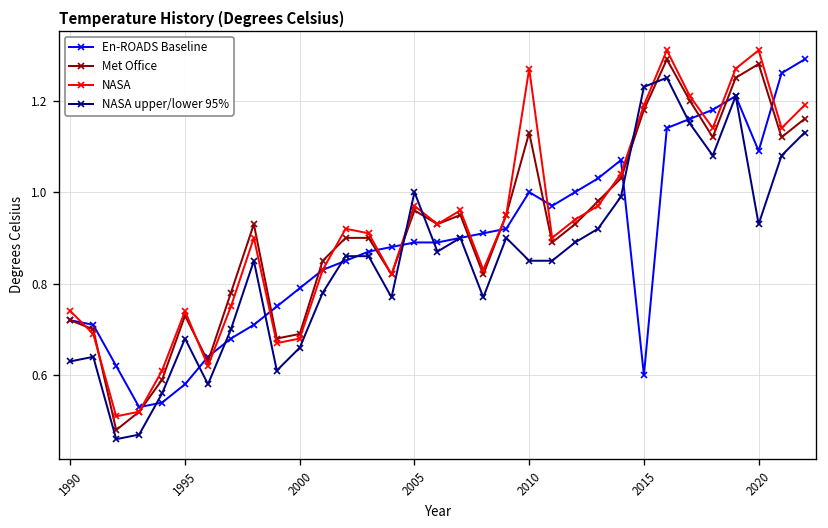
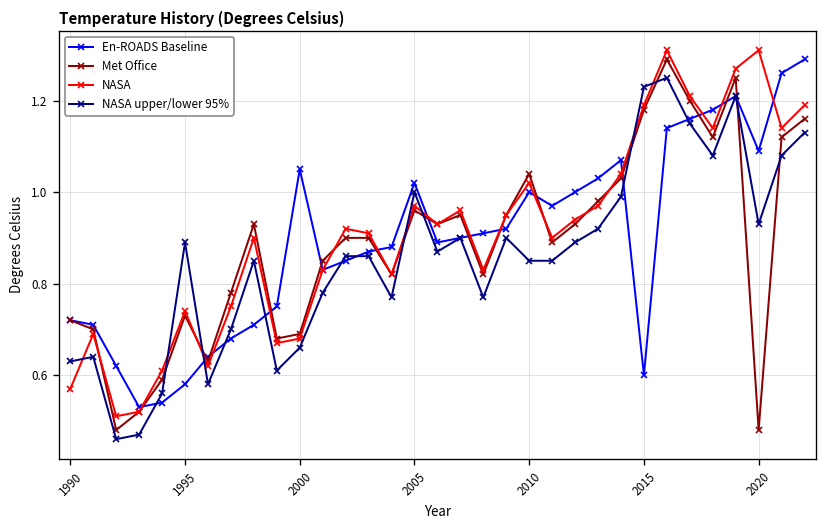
NASA, 1990: 0.74 -> 0.57
NASA upper/lower 95%, 1995: 0.68 -> 0.89
En-ROADS Baseline, 2000: 0.79 -> 1.05
En-ROADS Baseline, 2005: 0.89 -> 1.02
Met Office, 2010: 1.13 -> 1.04
NASA, 2010: 1.27 -> 1.02
Met Office, 2020: 1.28 -> 0.48
